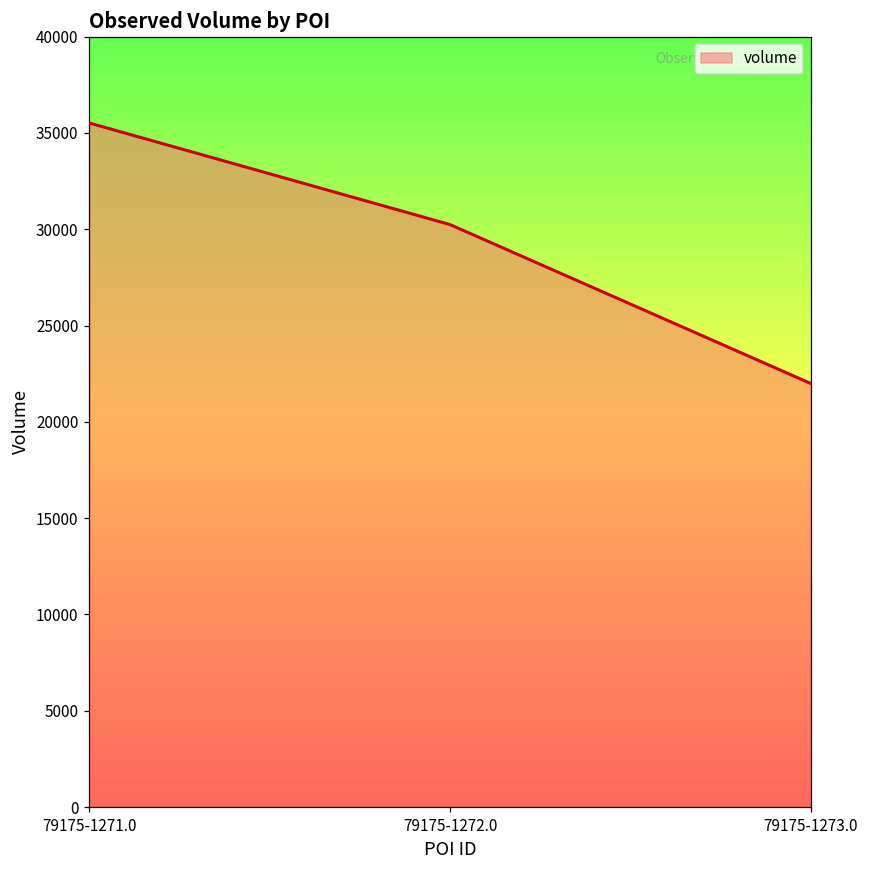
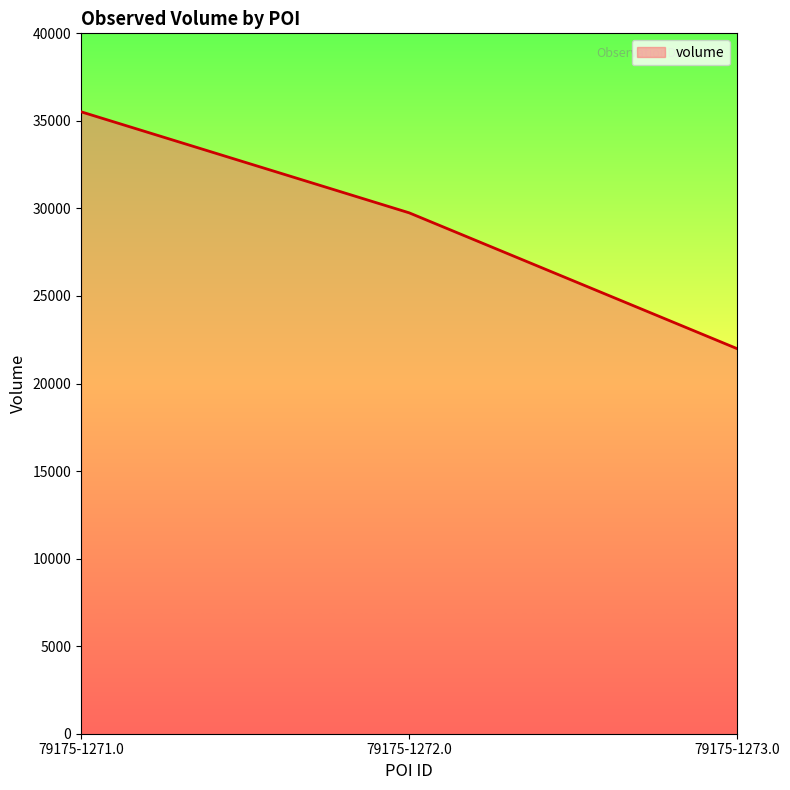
79175-1272.0: 30200 -> 29800
